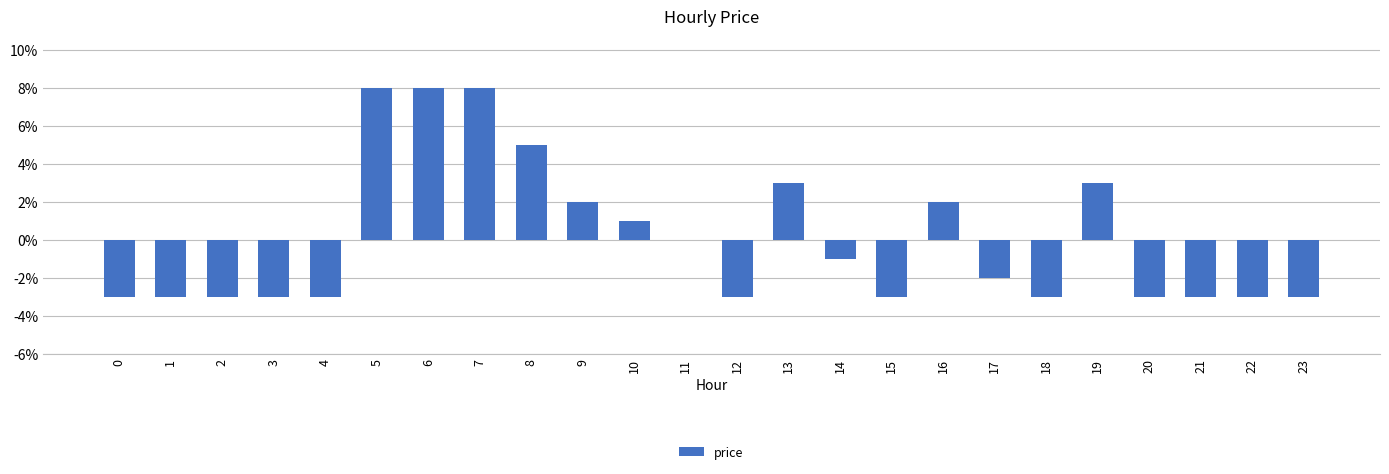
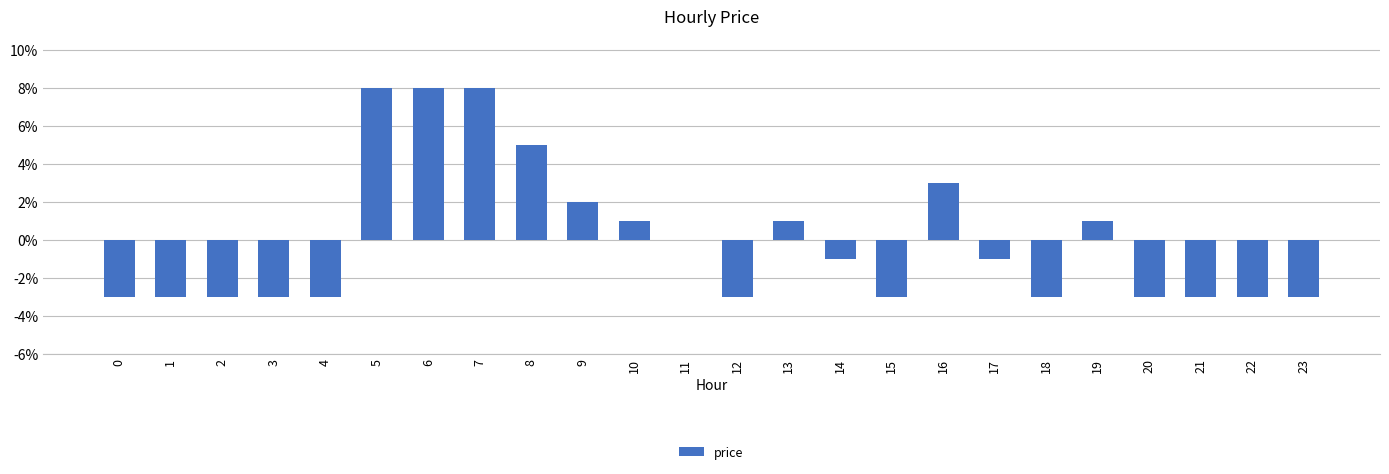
13: 3.0% -> 1.0%
16: 2.0% -> 3.0%
17: -2.0% -> -1.0%
19: 3.0% -> 1.0%
